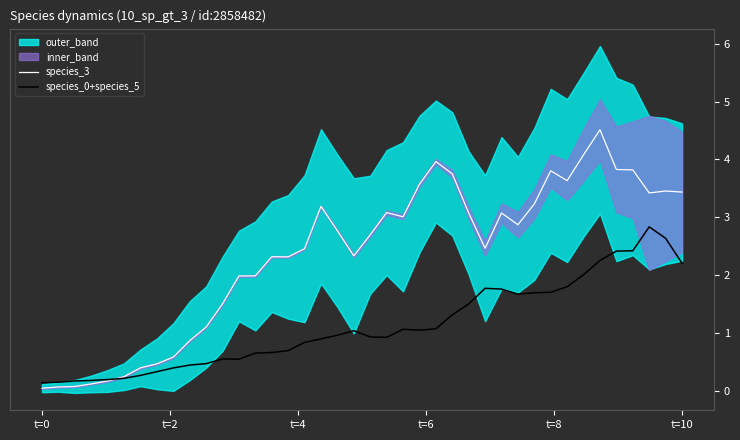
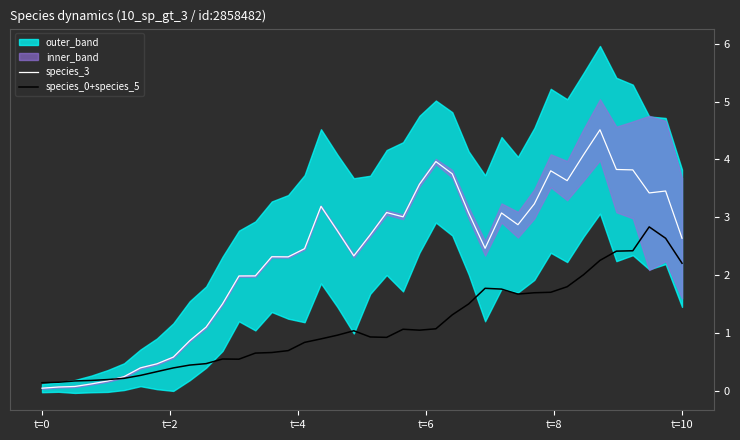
species_3, t=10: 3.4 -> 2.6
